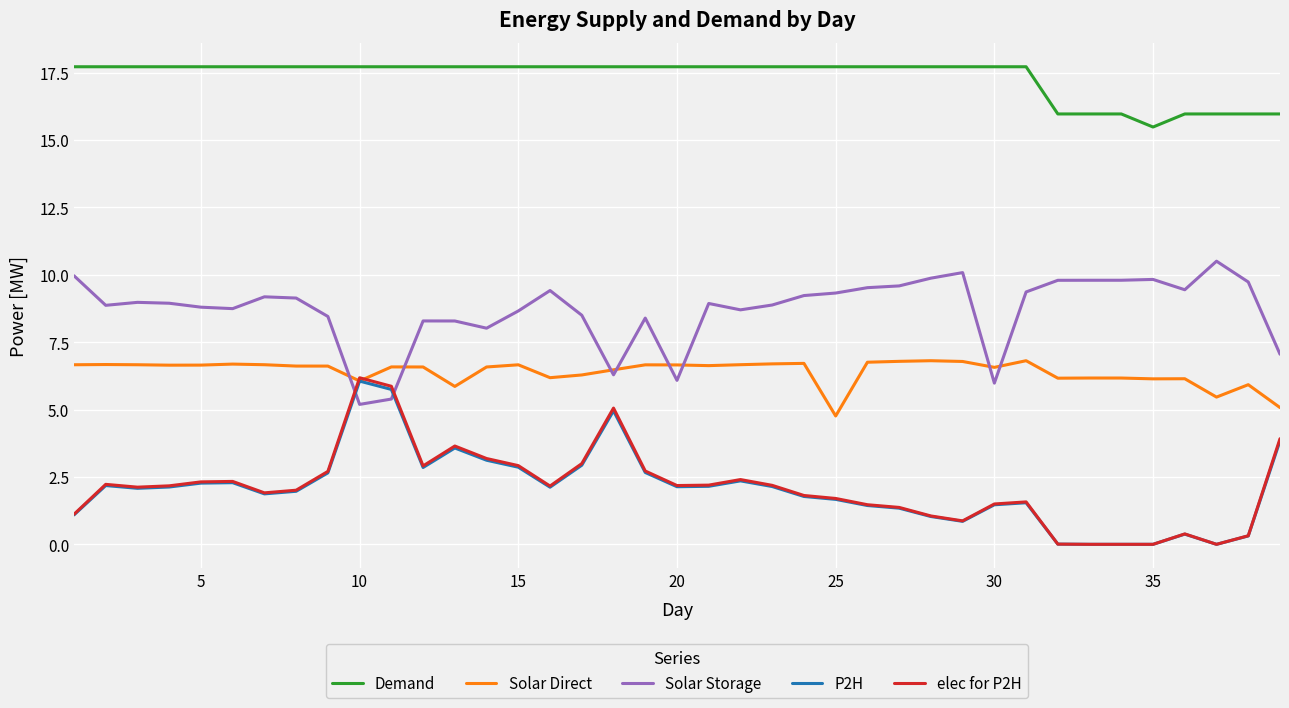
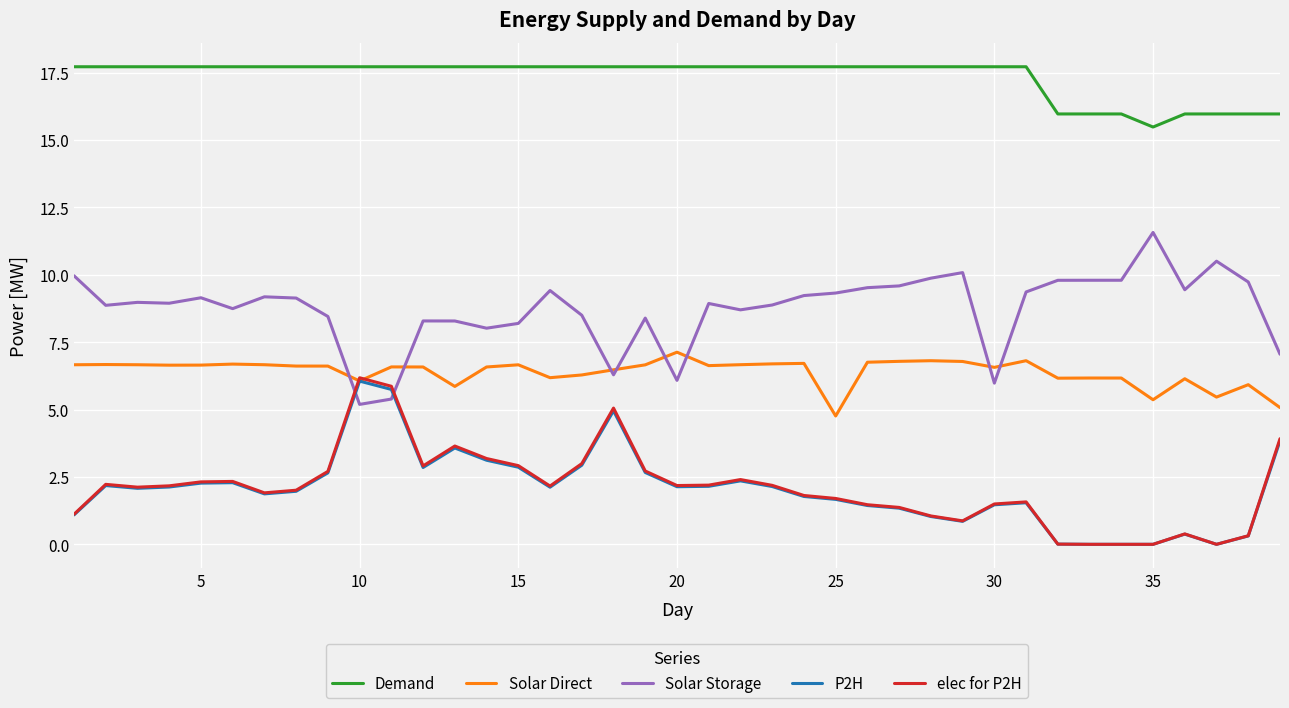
Solar Storage, 5: 8.8 -> 9.2
Solar Storage, 15: 8.7 -> 8.2
Solar Direct, 20: 6.7 -> 7.1
Solar Direct, 35: 6.1 -> 5.4
Solar Storage, 35: 9.8 -> 11.6
